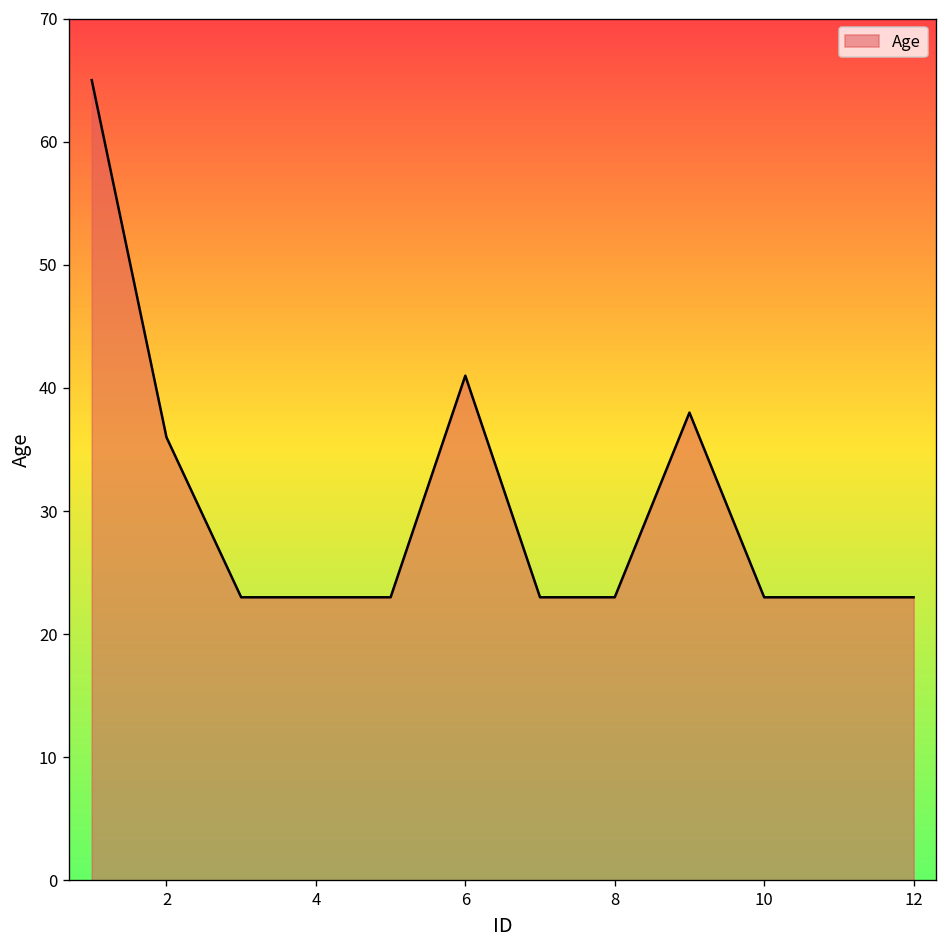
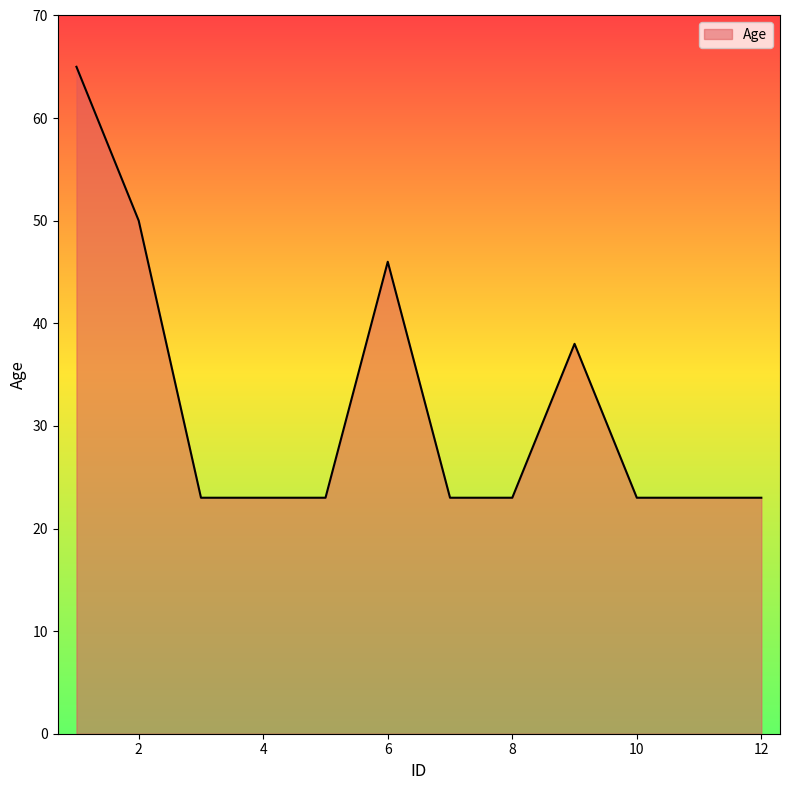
2: 36 -> 50
6: 41 -> 46
